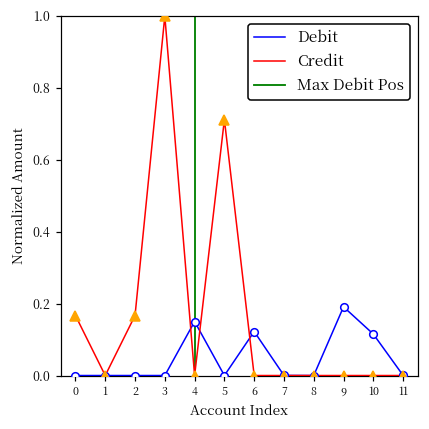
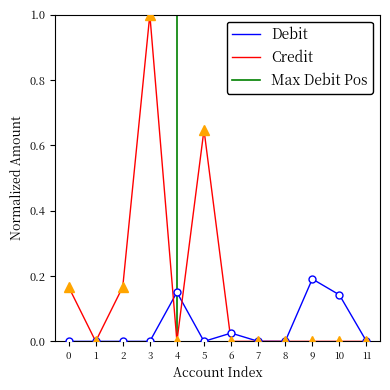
Credit, 5: 0.71 -> 0.65
Debit, 6: 0.12 -> 0.03
Debit, 10: 0.12 -> 0.14
